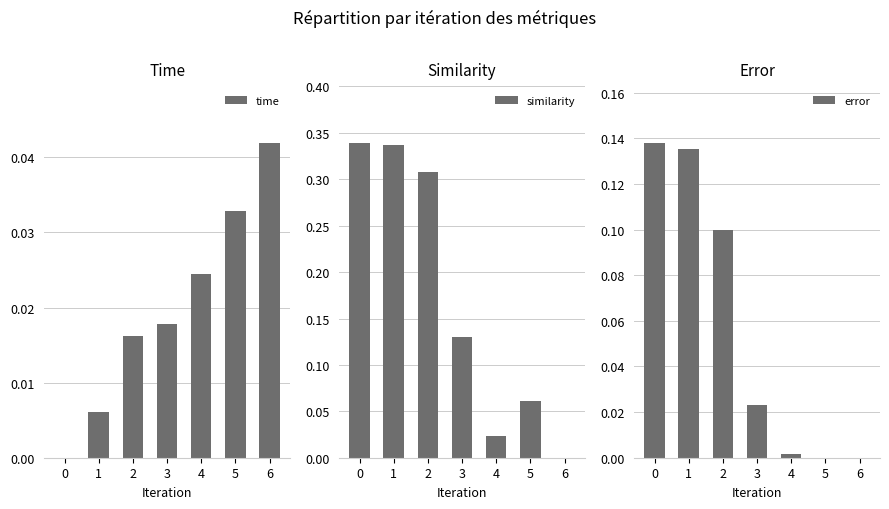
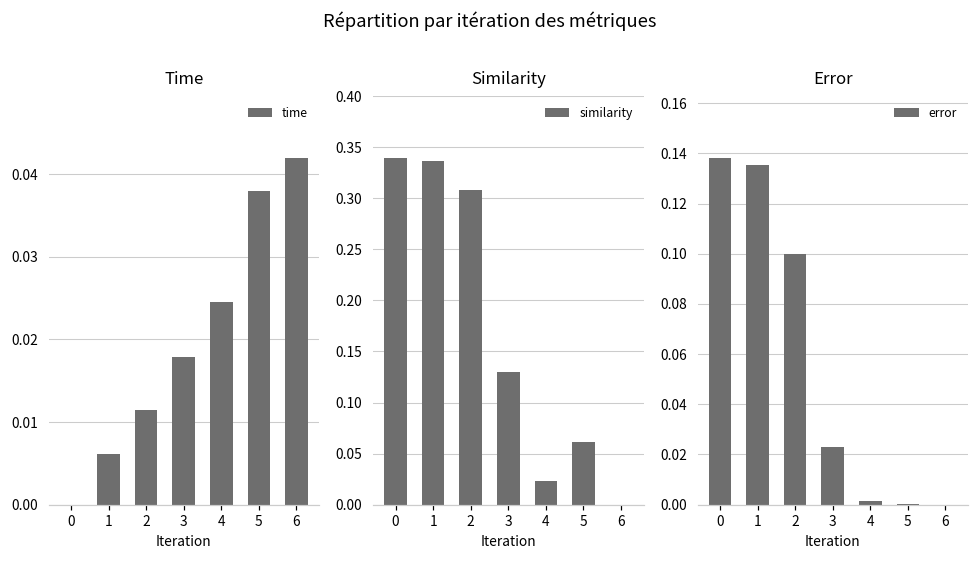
Time, 2: 0.016 -> 0.011
Time, 5: 0.033 -> 0.038
